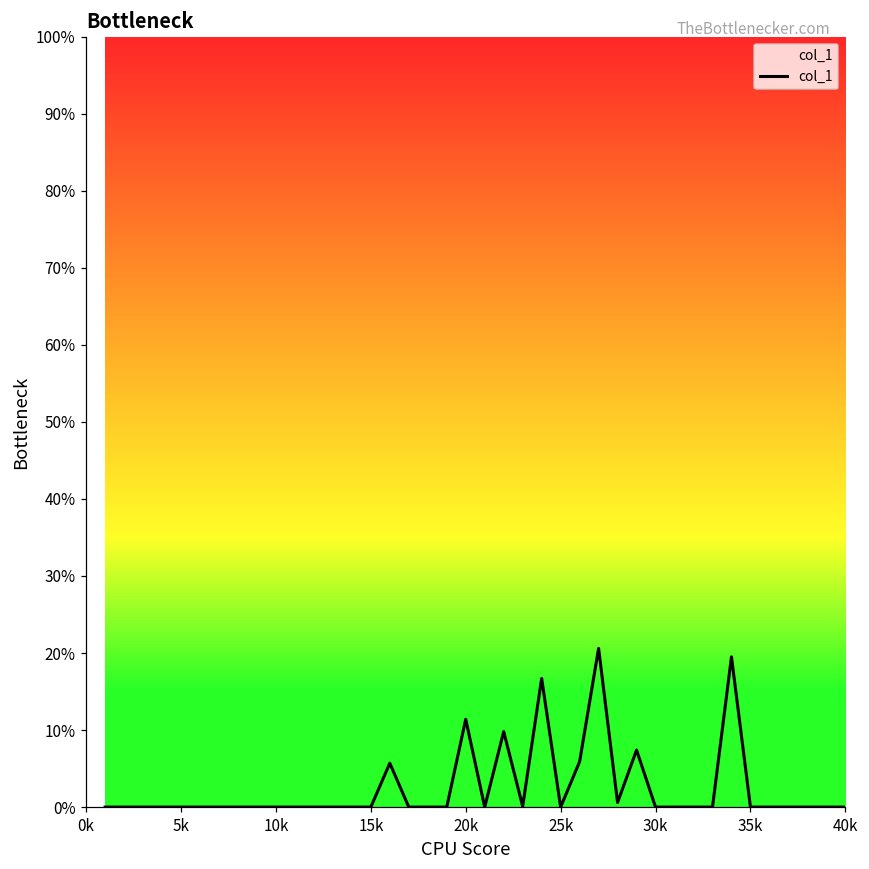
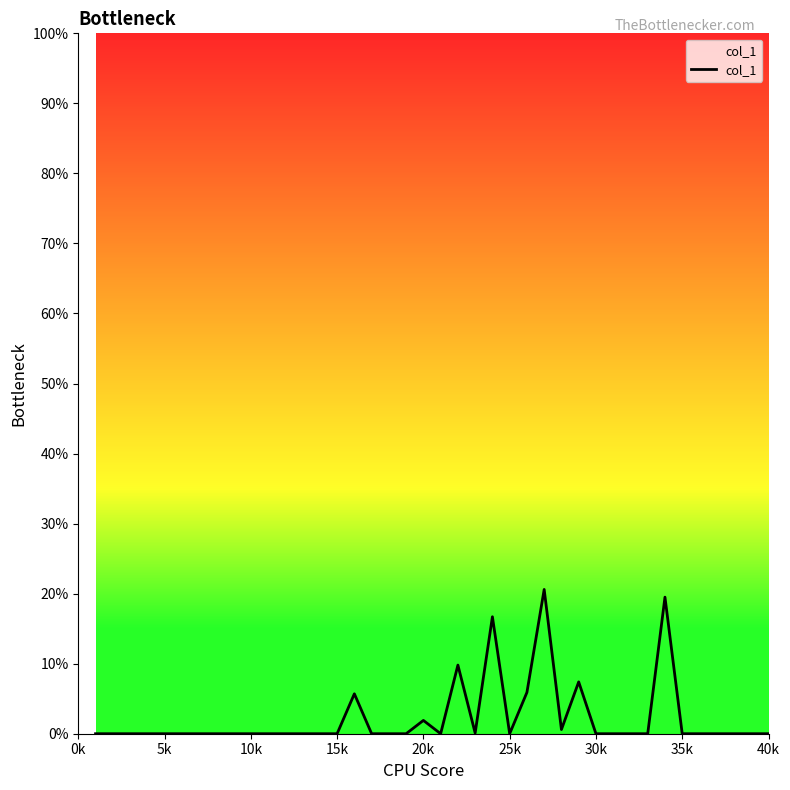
20k: 11% -> 2%
